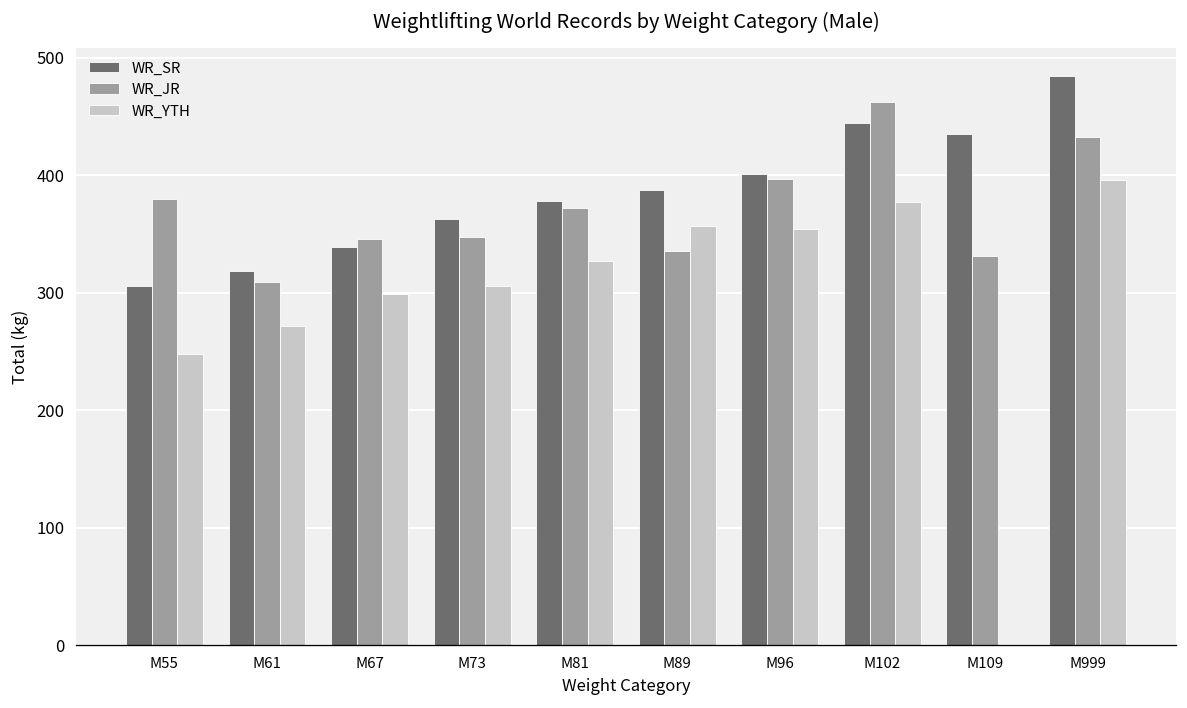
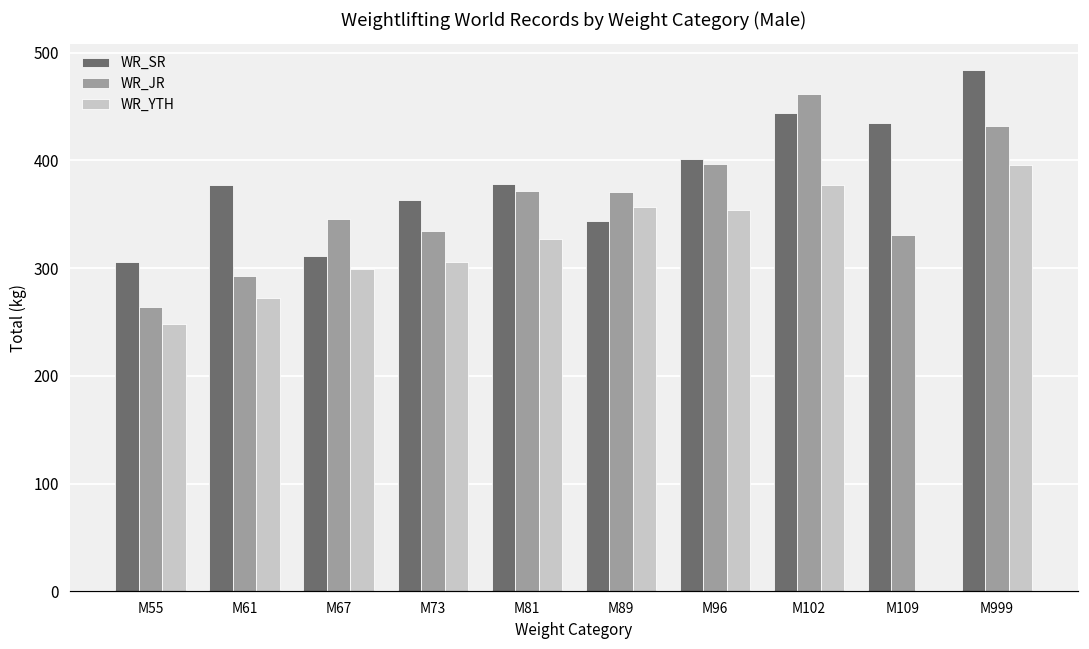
WR_JR, M55: 380 -> 260
WR_SR, M61: 320 -> 380
WR_JR, M61: 310 -> 290
WR_SR, M67: 340 -> 310
WR_JR, M73: 350 -> 340
WR_SR, M89: 390 -> 340
WR_JR, M89: 340 -> 370
